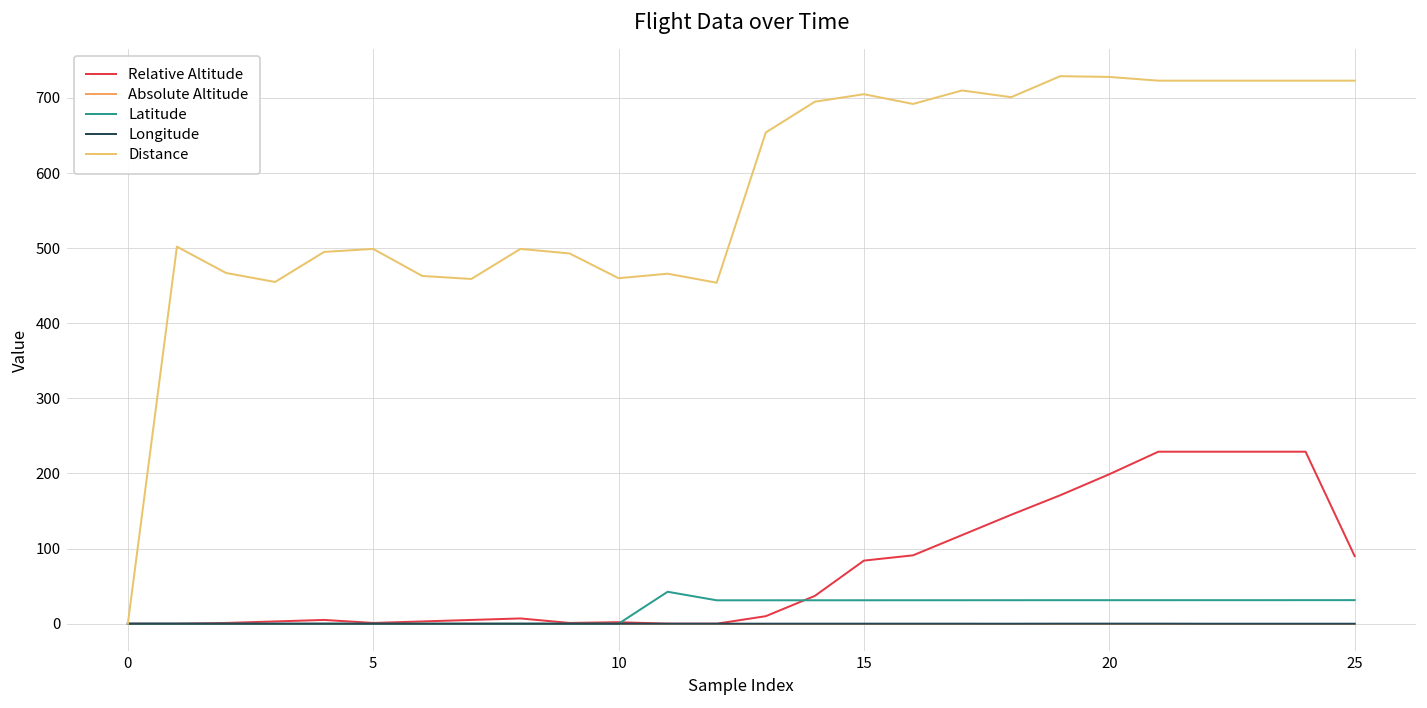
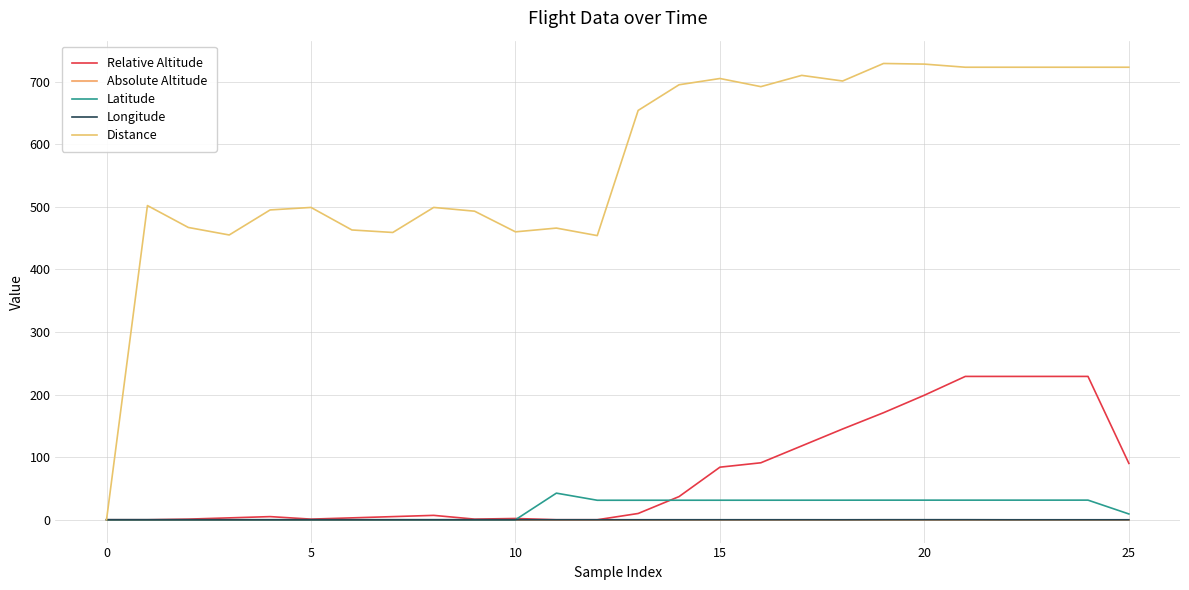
Latitude, 25: 30 -> 10
